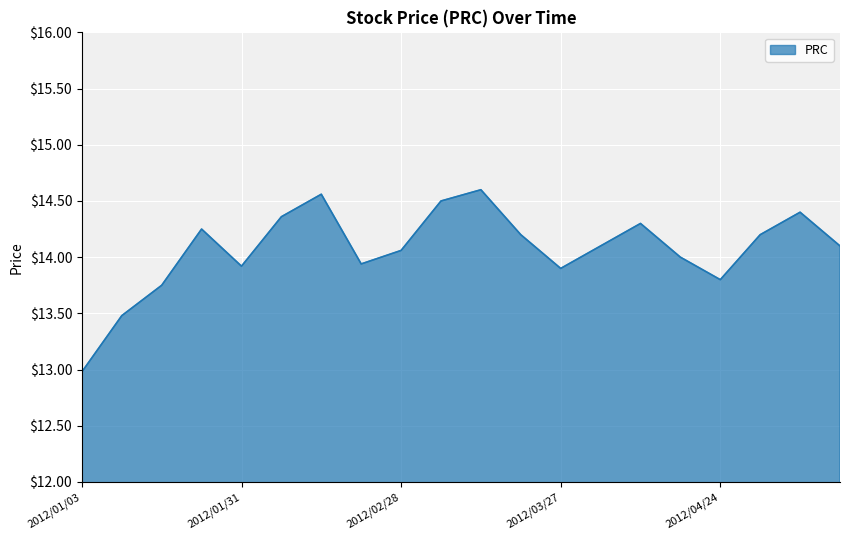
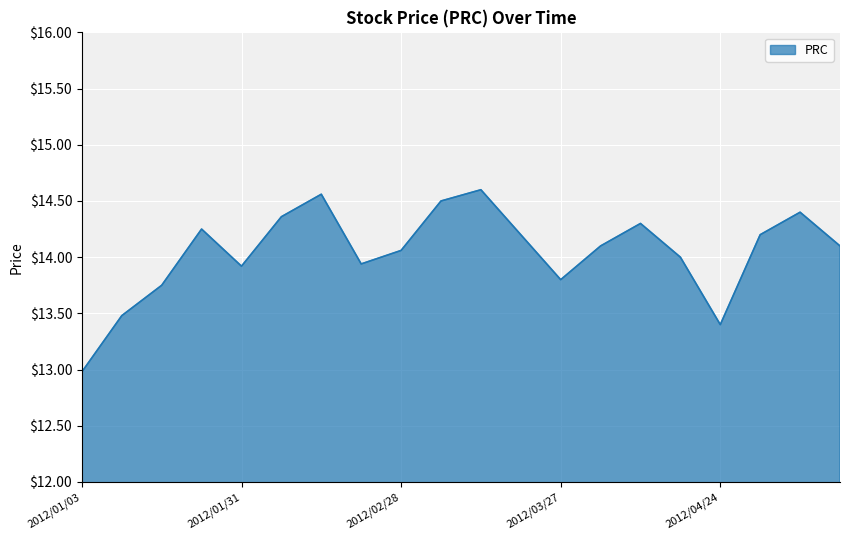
2012/03/27: $13.9 -> $13.8
2012/04/24: $13.8 -> $13.4
